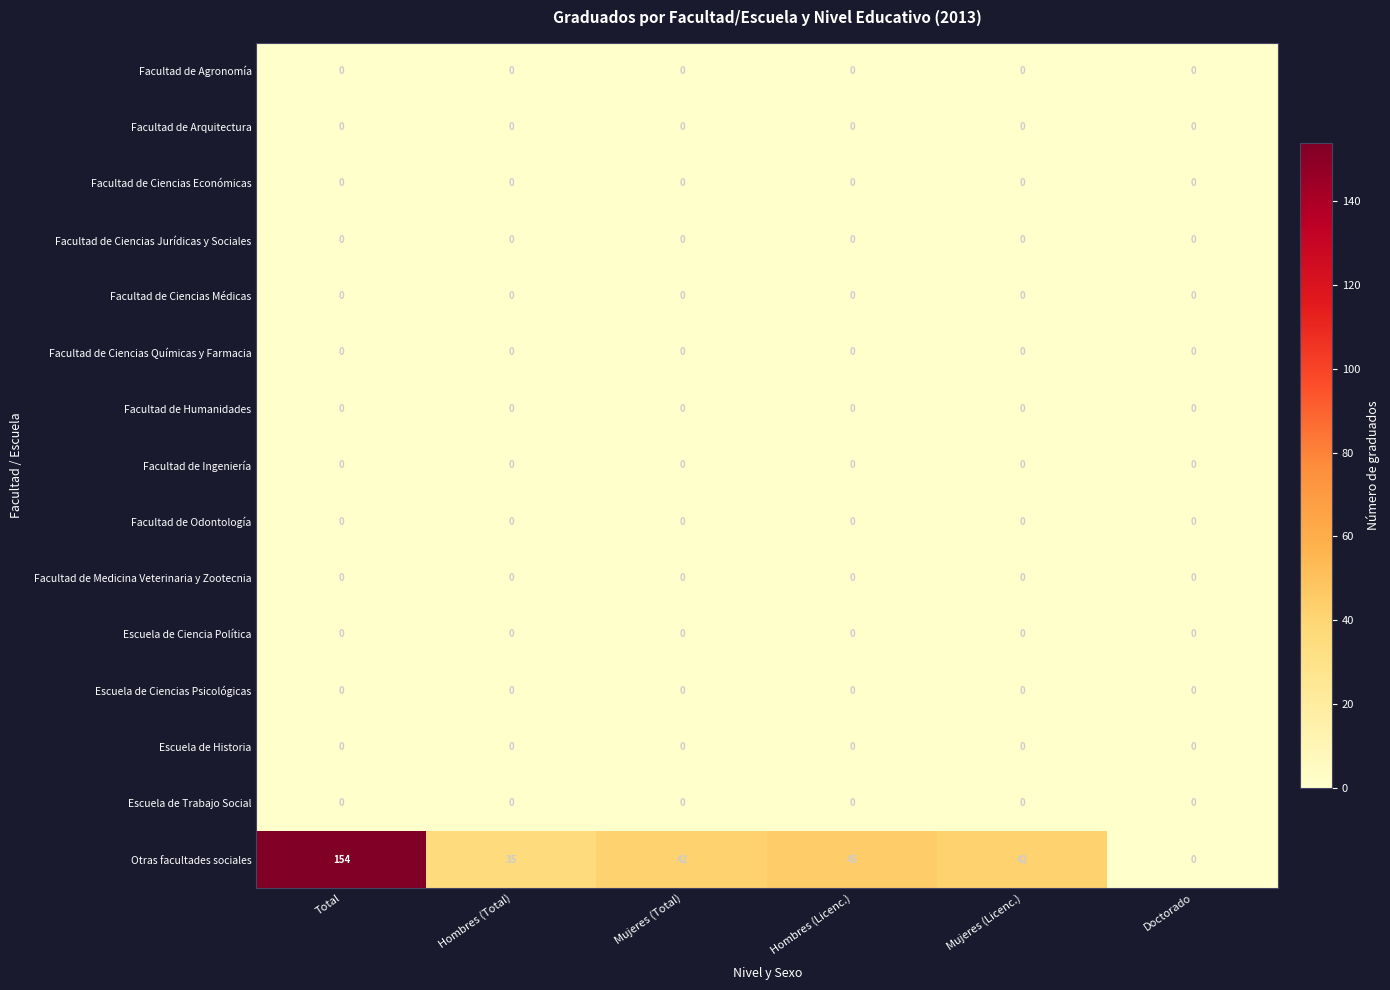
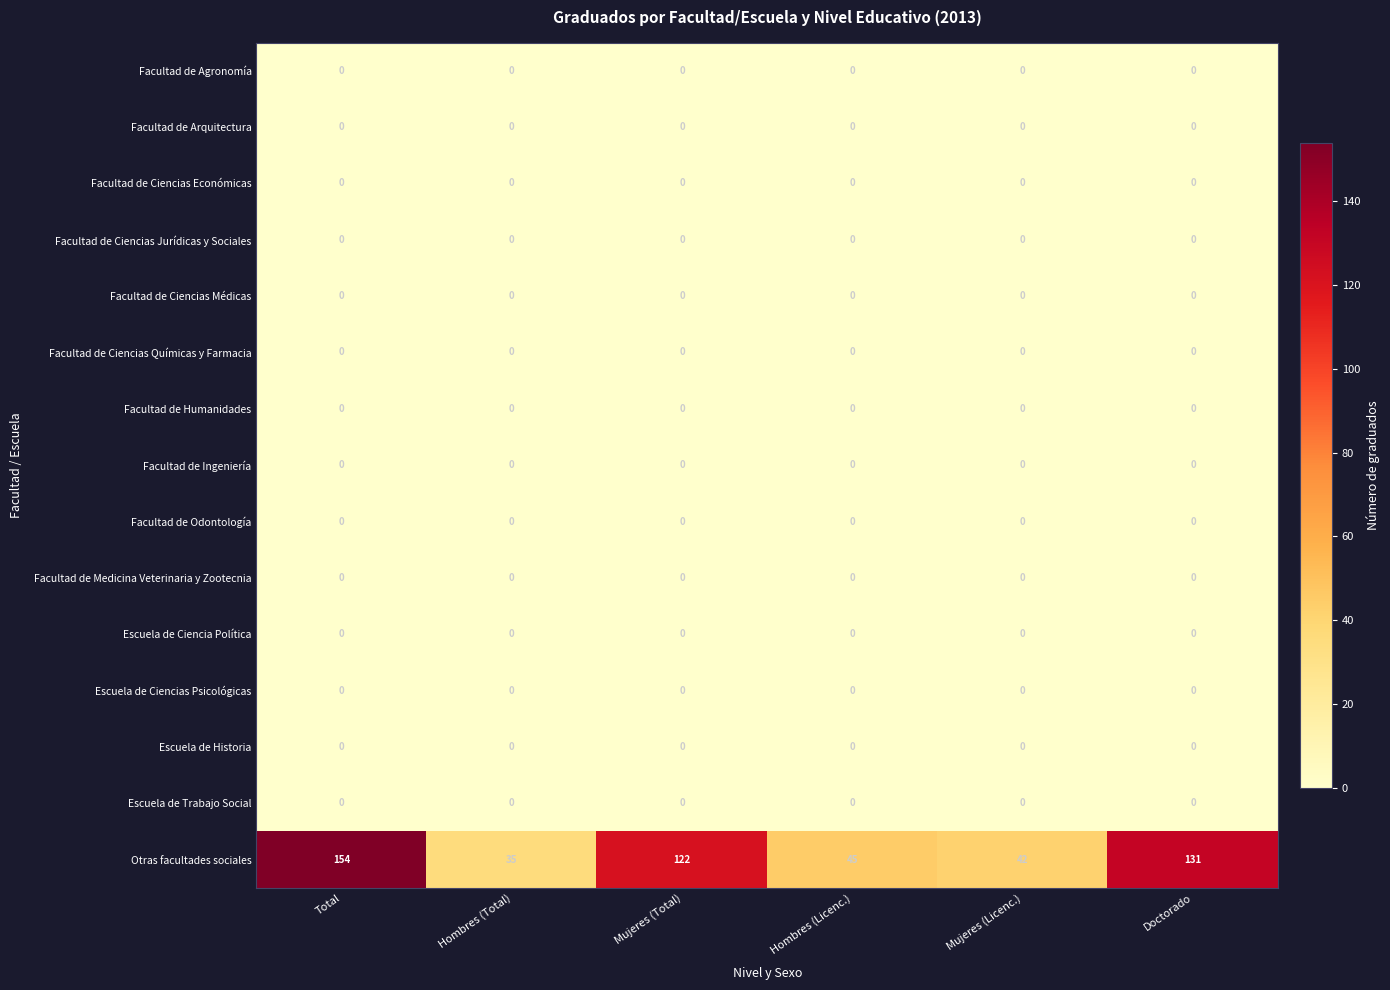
Otras facultades sociales, Mujeres (Total): 42 -> 122
Otras facultades sociales, Doctorado: 0 -> 131
